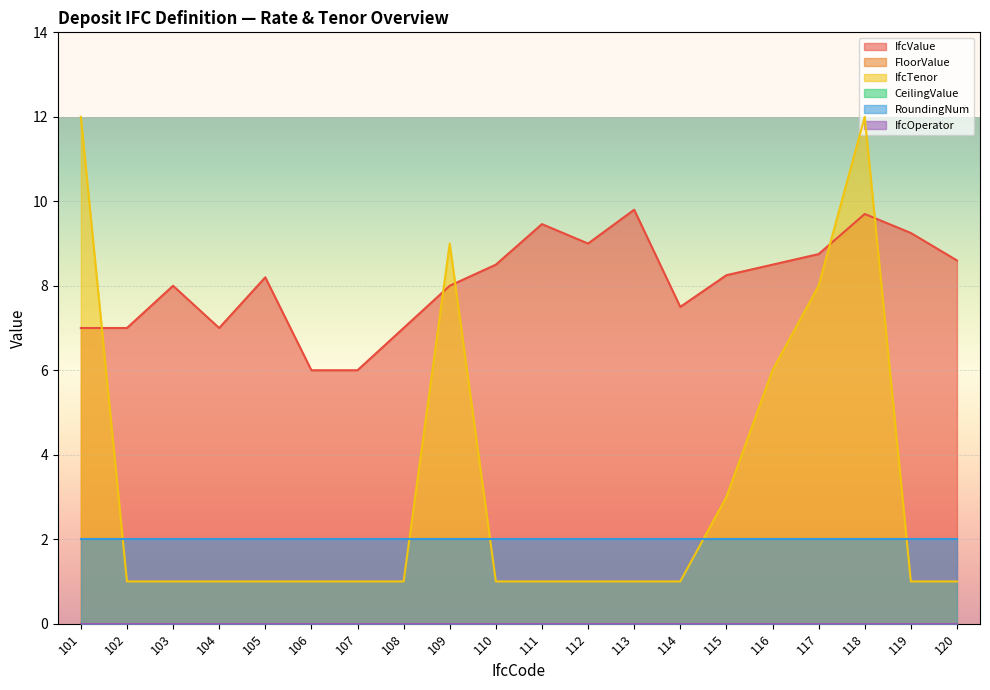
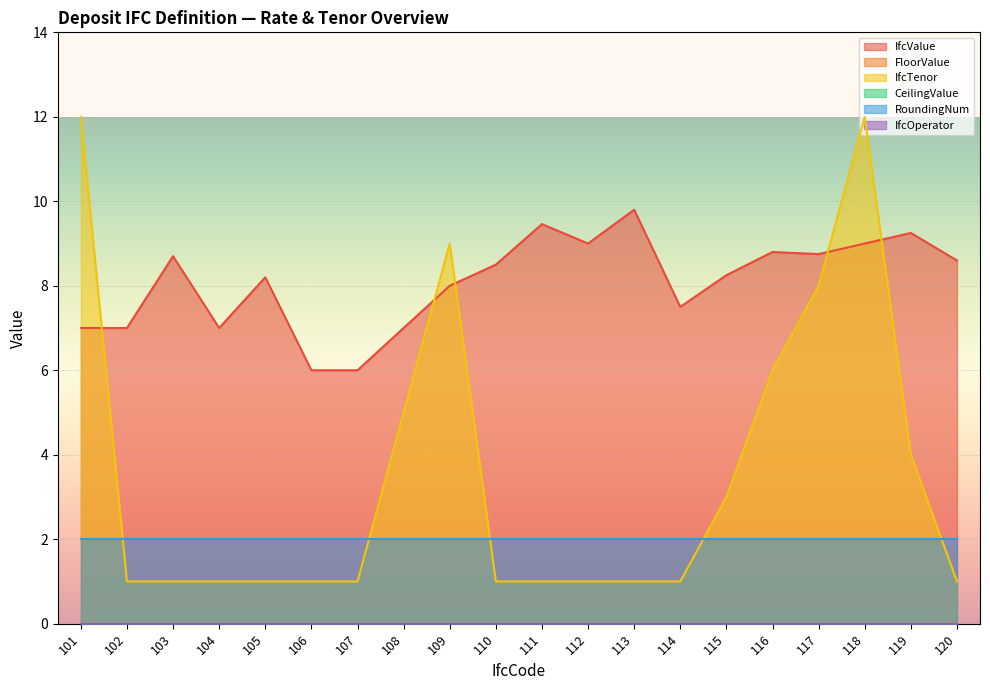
IfcValue, 103: 8.0 -> 8.7
IfcTenor, 108: 1 -> 5
IfcValue, 116: 8.5 -> 8.8
IfcValue, 118: 9.7 -> 9.0
IfcTenor, 119: 1 -> 4
